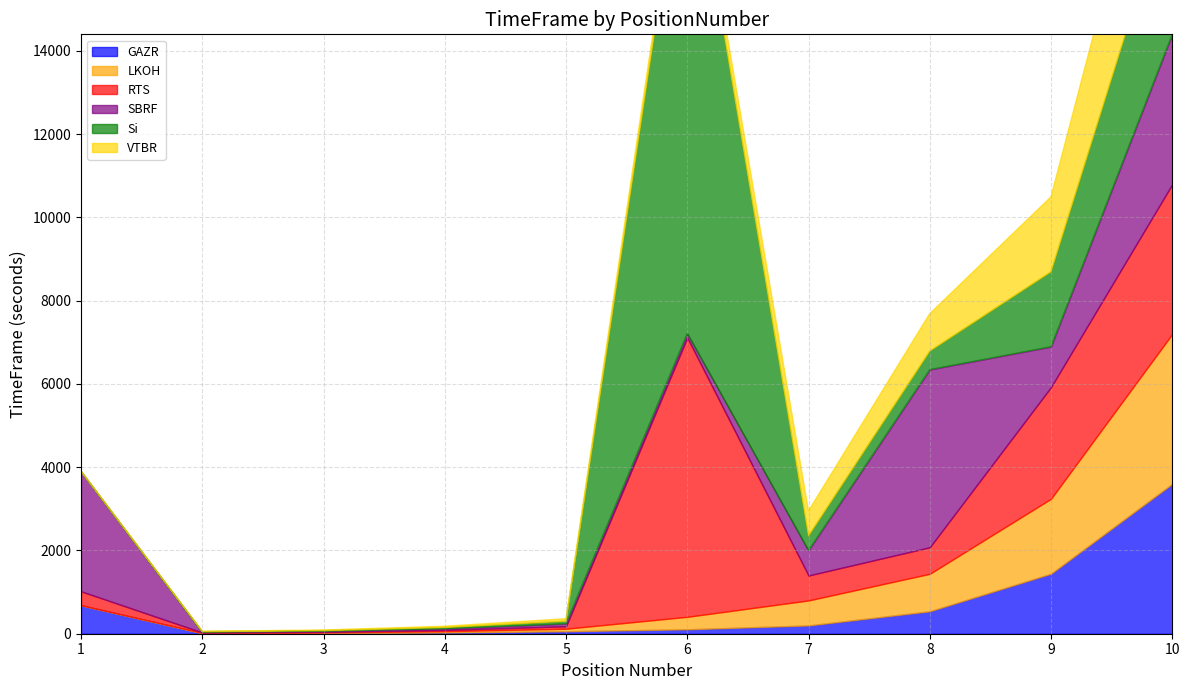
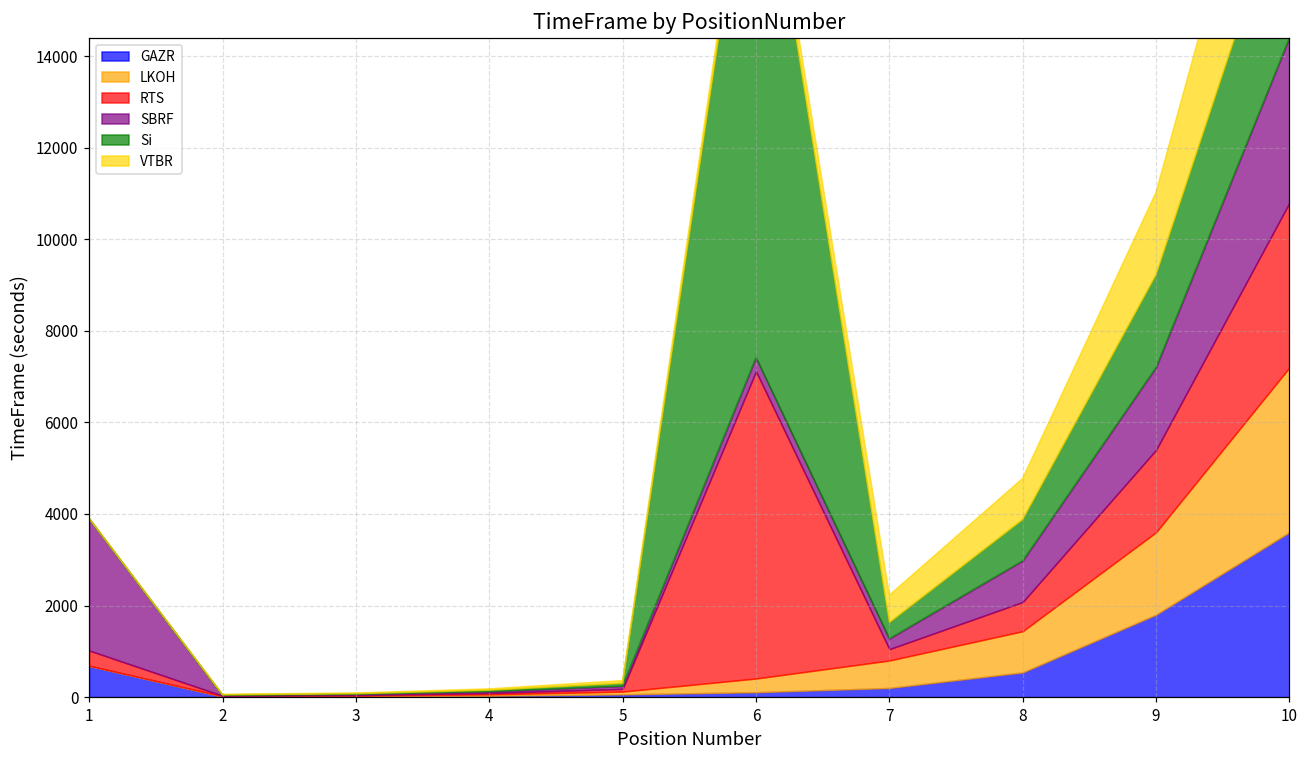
SBRF, 6: 100 -> 300
RTS, 7: 600 -> 200
SBRF, 7: 600 -> 200
SBRF, 8: 4300 -> 900
Si, 8: 400 -> 900
GAZR, 9: 1400 -> 1800
RTS, 9: 2700 -> 1800
SBRF, 9: 1000 -> 1800
Si, 9: 1800 -> 2000
